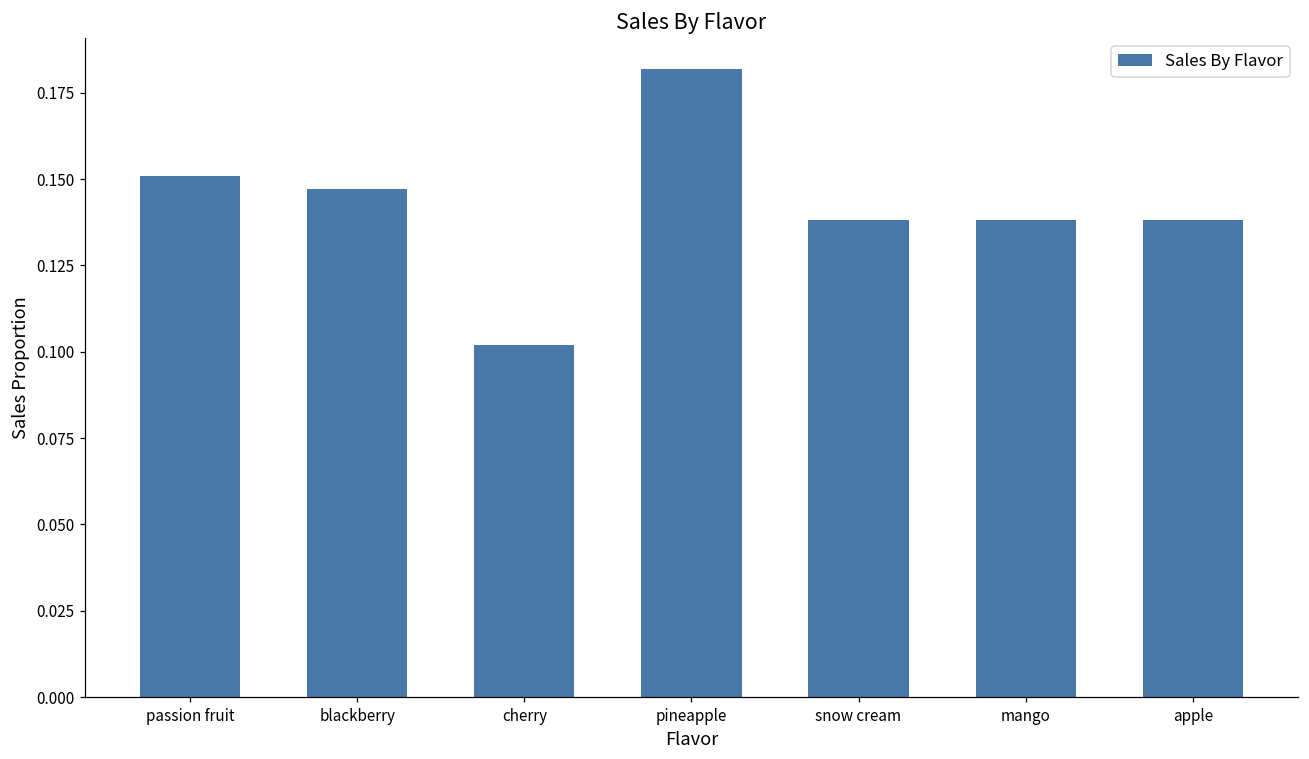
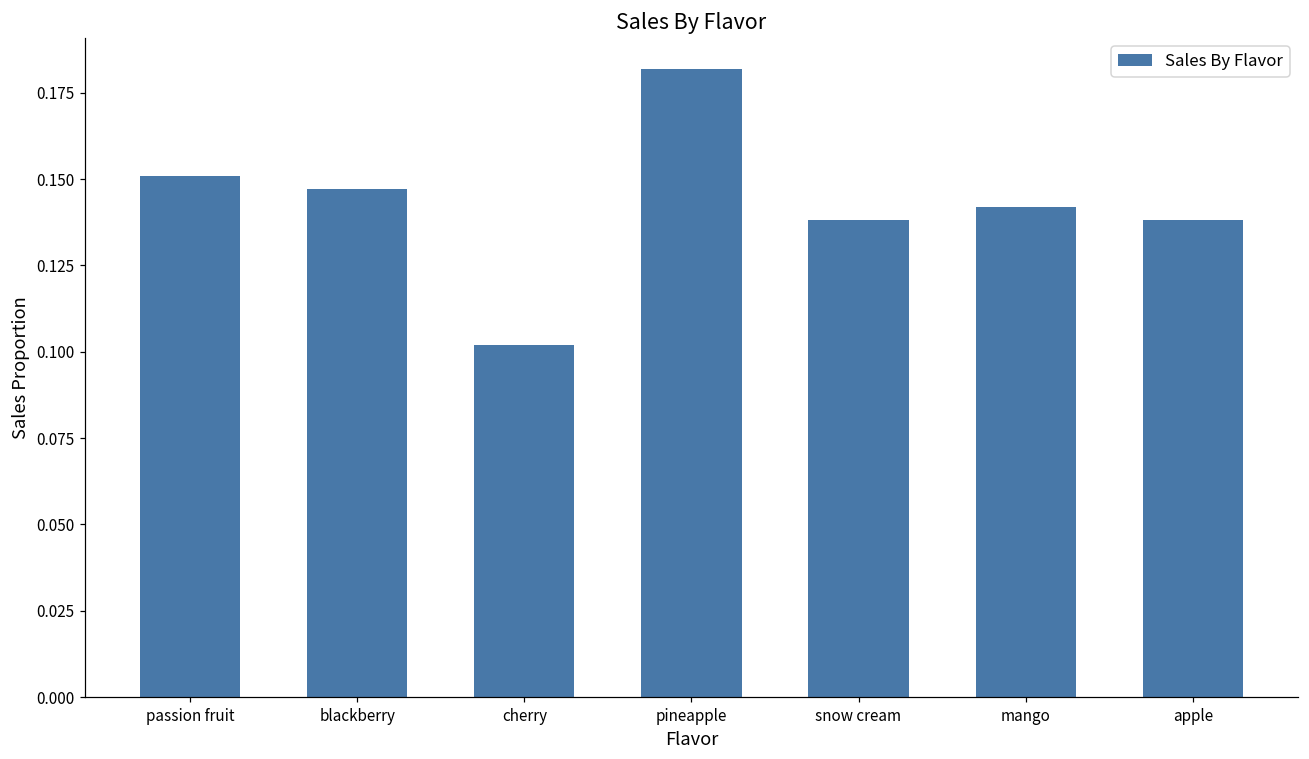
mango: 0.138 -> 0.142
